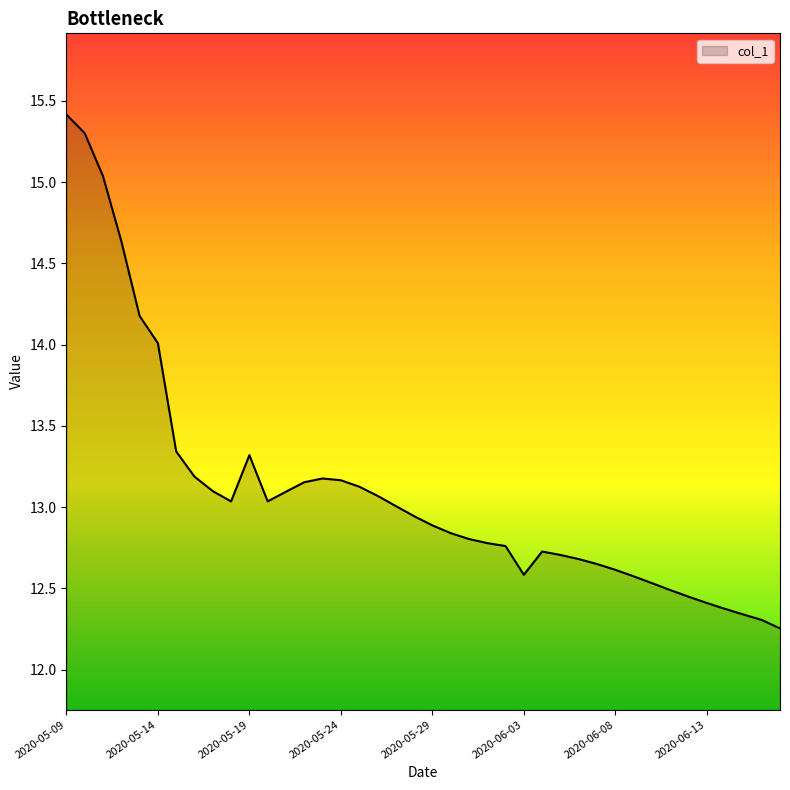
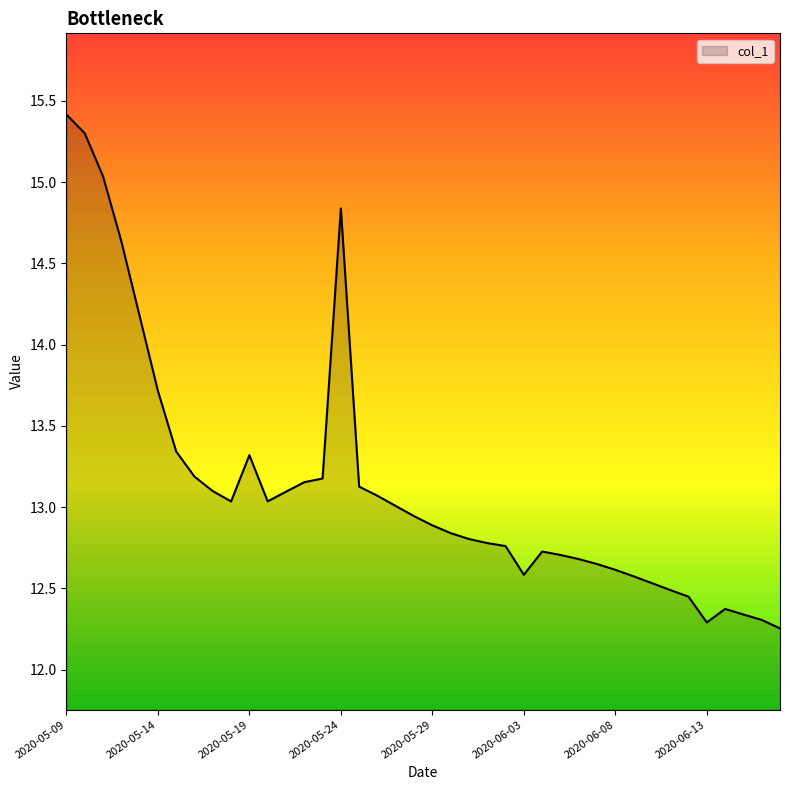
2020-05-14: 14.01 -> 13.72
2020-05-24: 13.17 -> 14.84
2020-06-13: 12.41 -> 12.29
